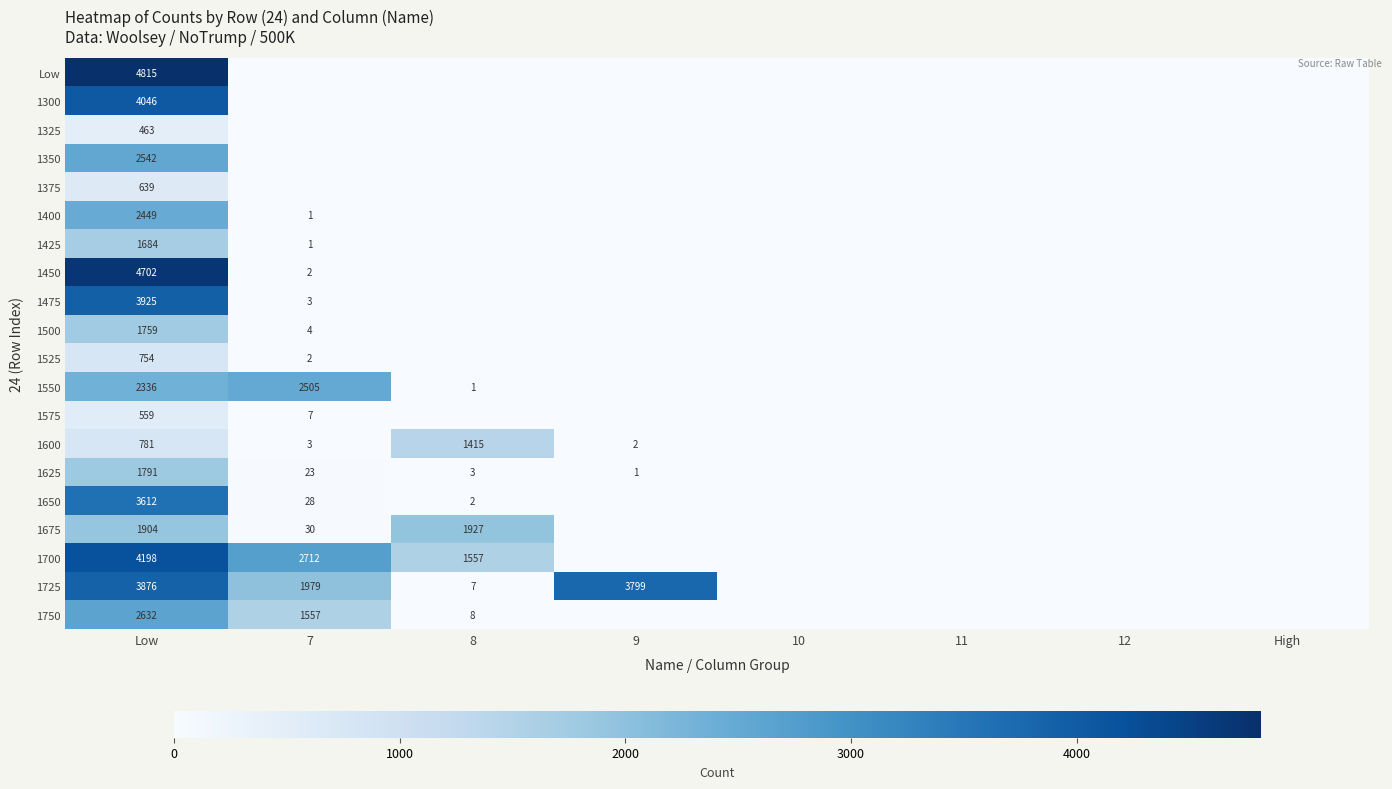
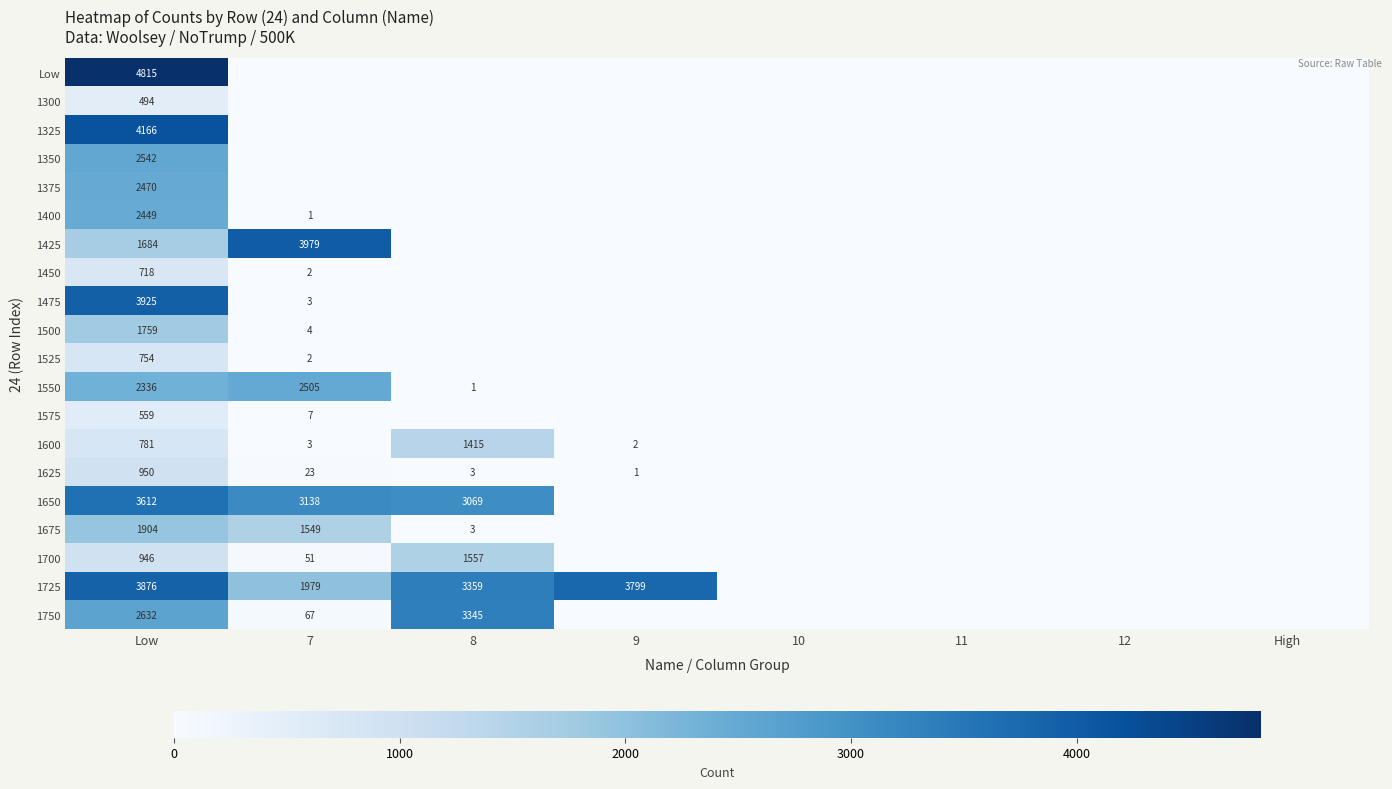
1300, Low: 4046 -> 494
1325, Low: 463 -> 4166
1375, Low: 639 -> 2470
1425, 7: 1 -> 3979
1450, Low: 4702 -> 718
1625, Low: 1791 -> 950
1650, 7: 28 -> 3138
1650, 8: 2 -> 3069
1675, 7: 30 -> 1549
1675, 8: 1927 -> 3
1700, Low: 4198 -> 946
1700, 7: 2712 -> 51
1725, 8: 7 -> 3359
1750, 7: 1557 -> 67
1750, 8: 8 -> 3345
